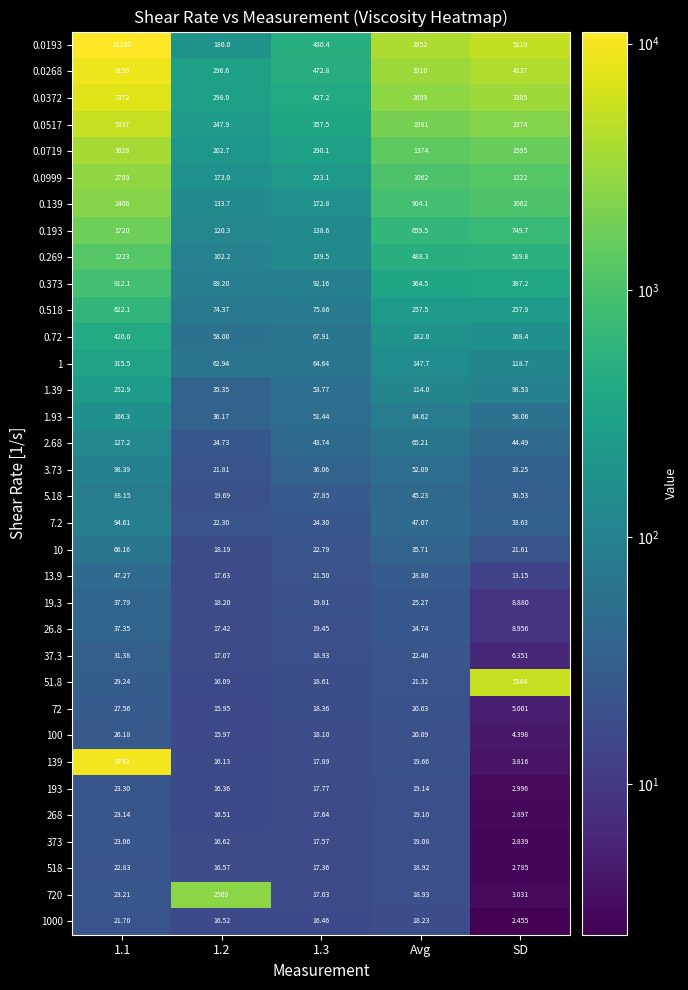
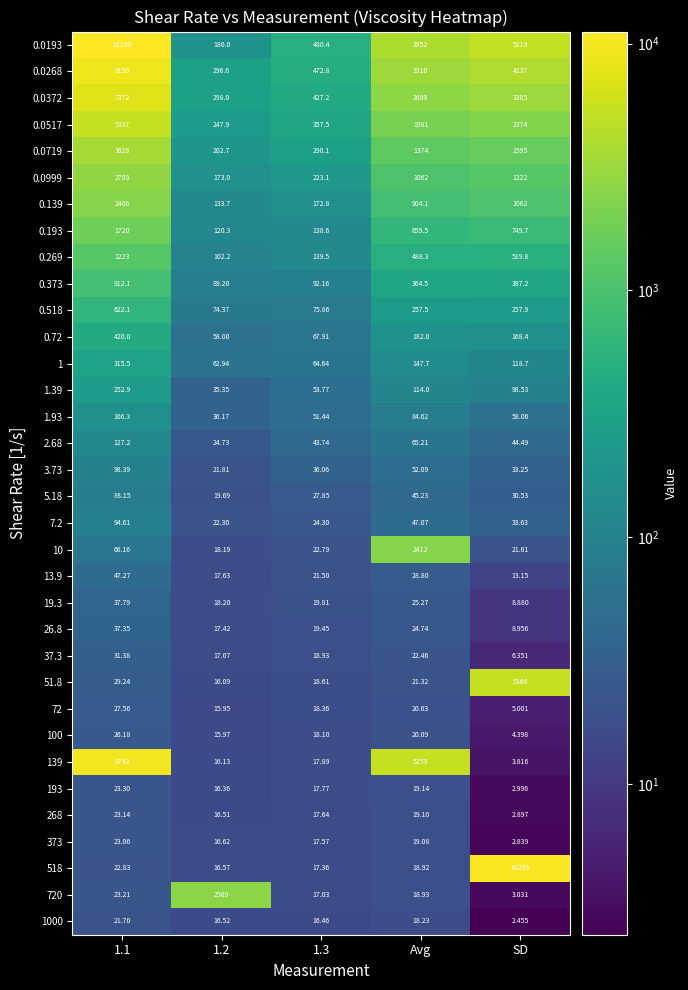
10, Avg: 35.71 -> 2412
139, Avg: 19.66 -> 5259
518, SD: 2.785 -> 10299
